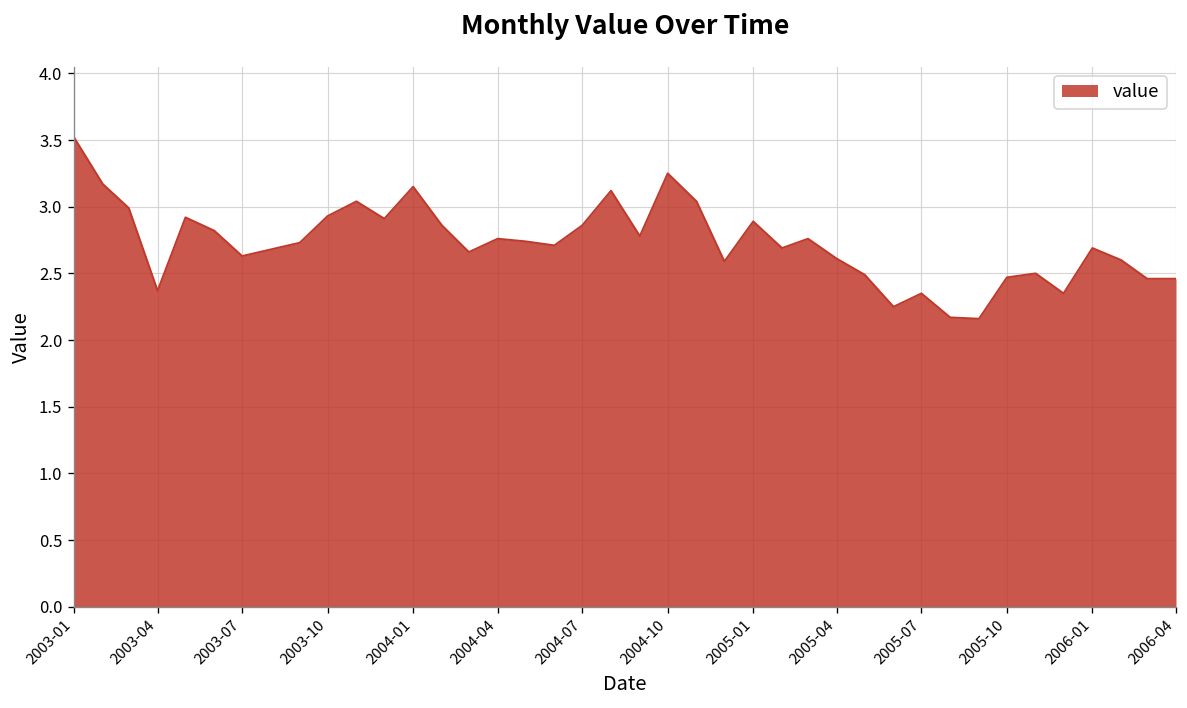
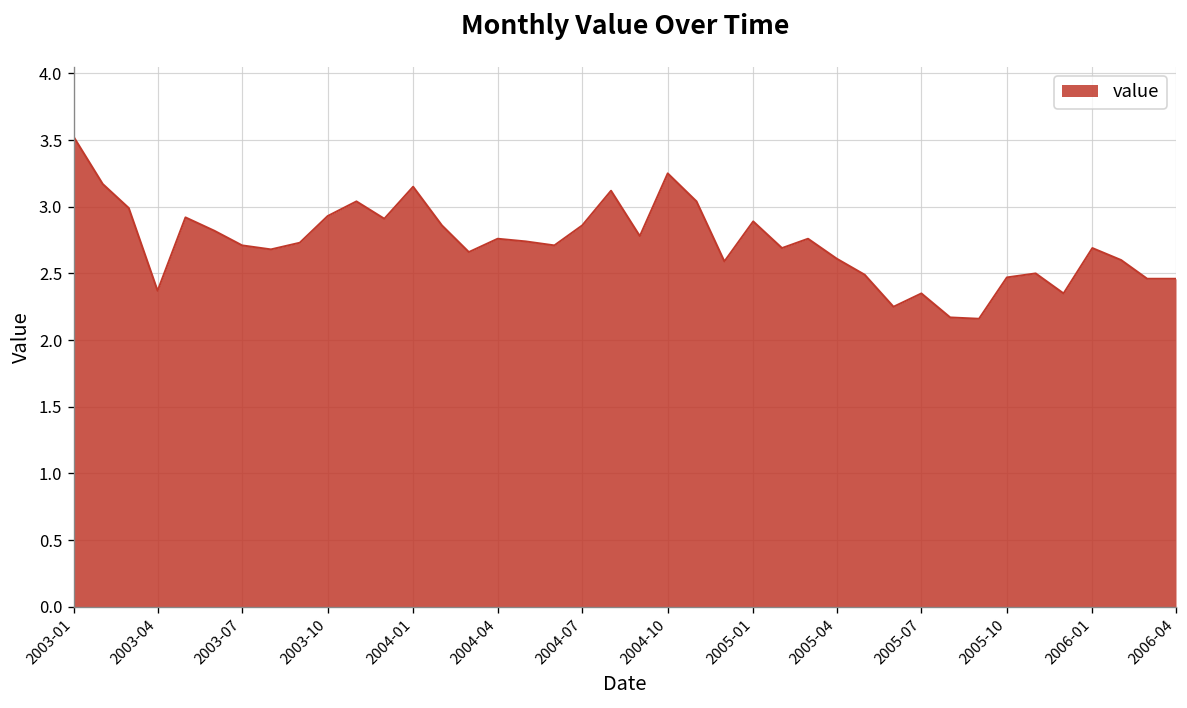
2003-07: 2.63 -> 2.71
